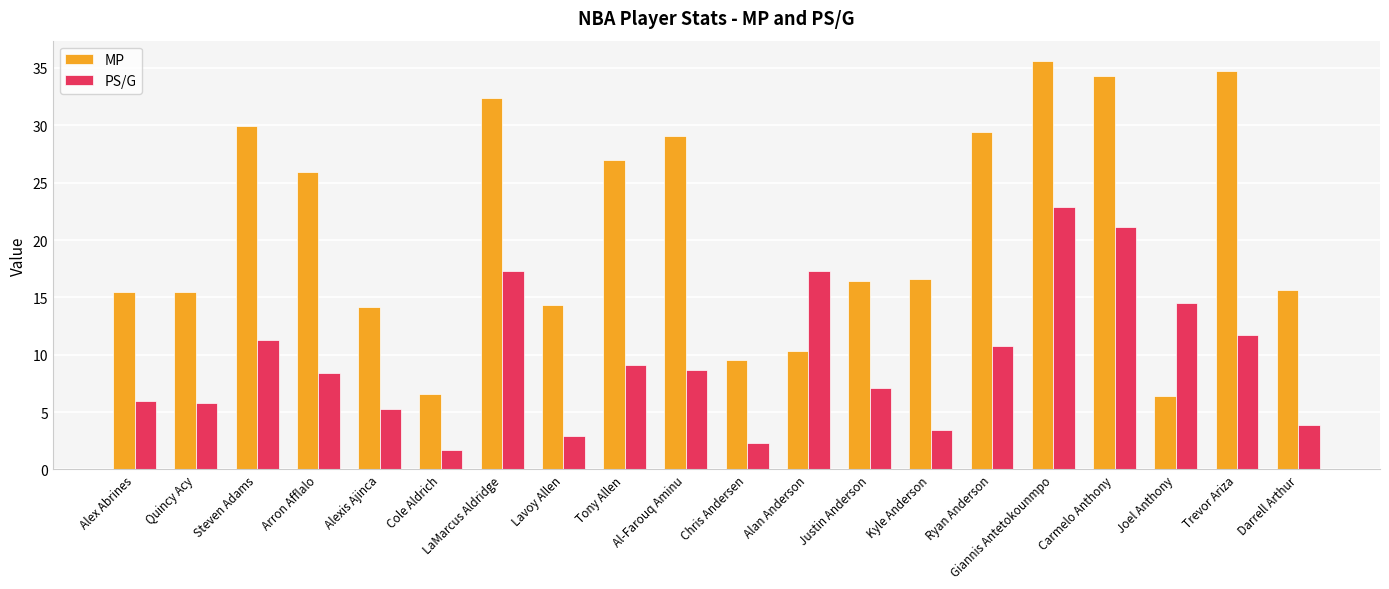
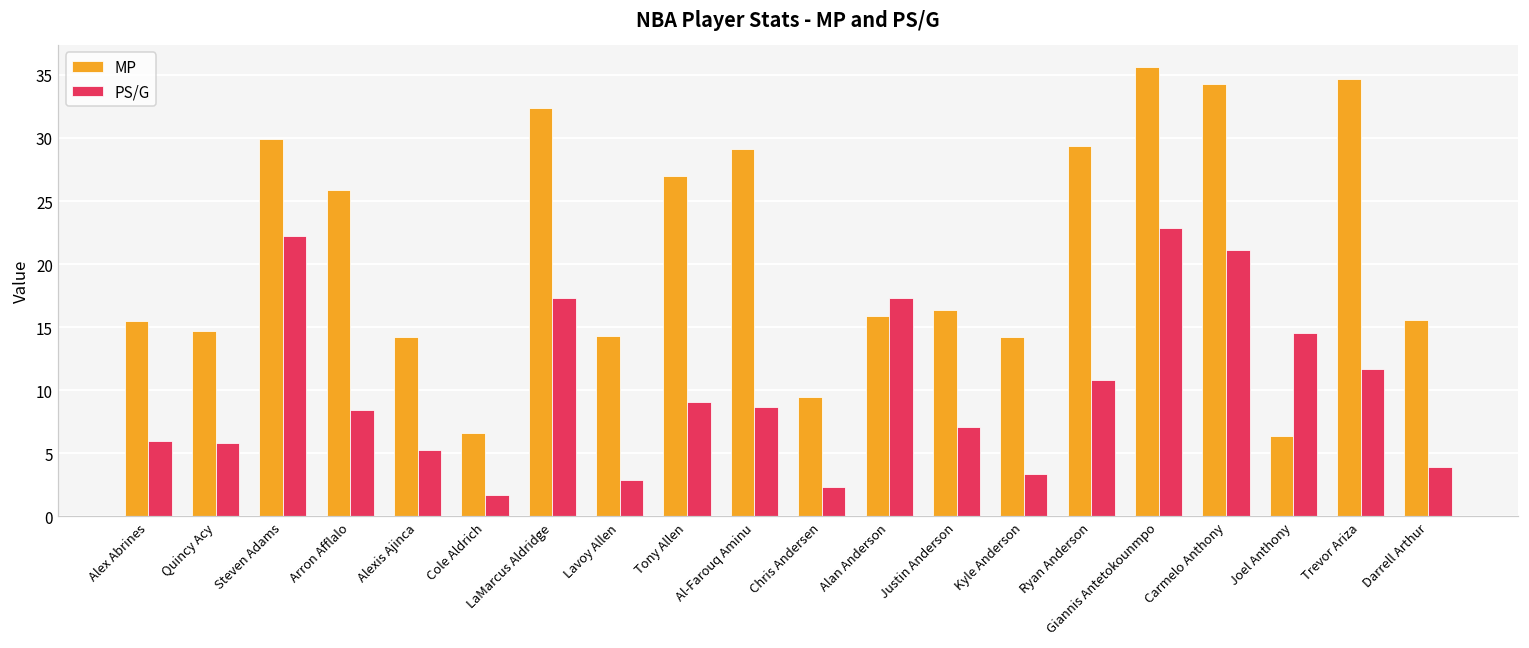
MP, Quincy Acy: 15.5 -> 14.7
PS/G, Steven Adams: 11.3 -> 22.2
MP, Alan Anderson: 10.3 -> 15.9
MP, Kyle Anderson: 16.6 -> 14.2
